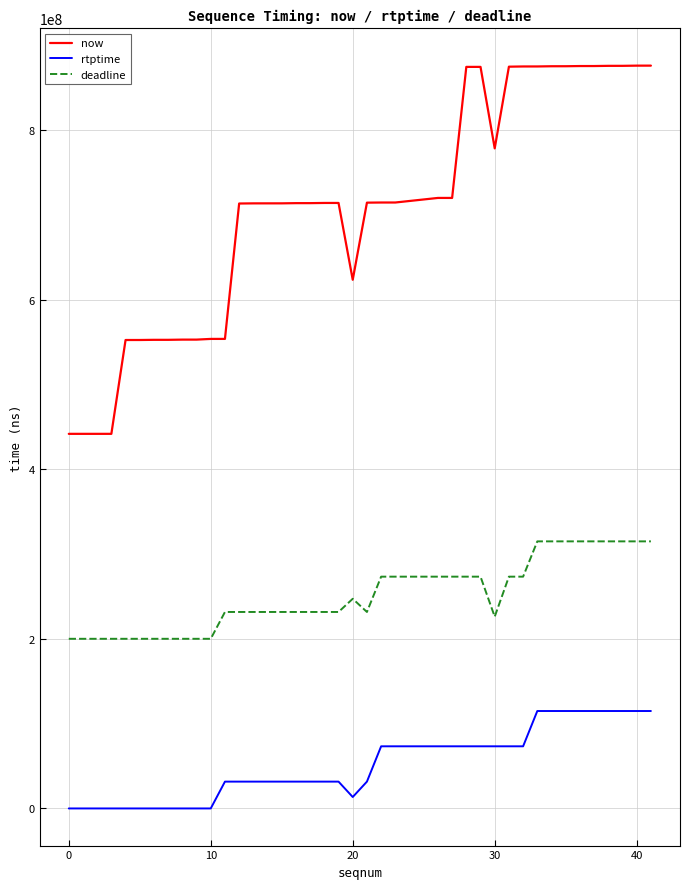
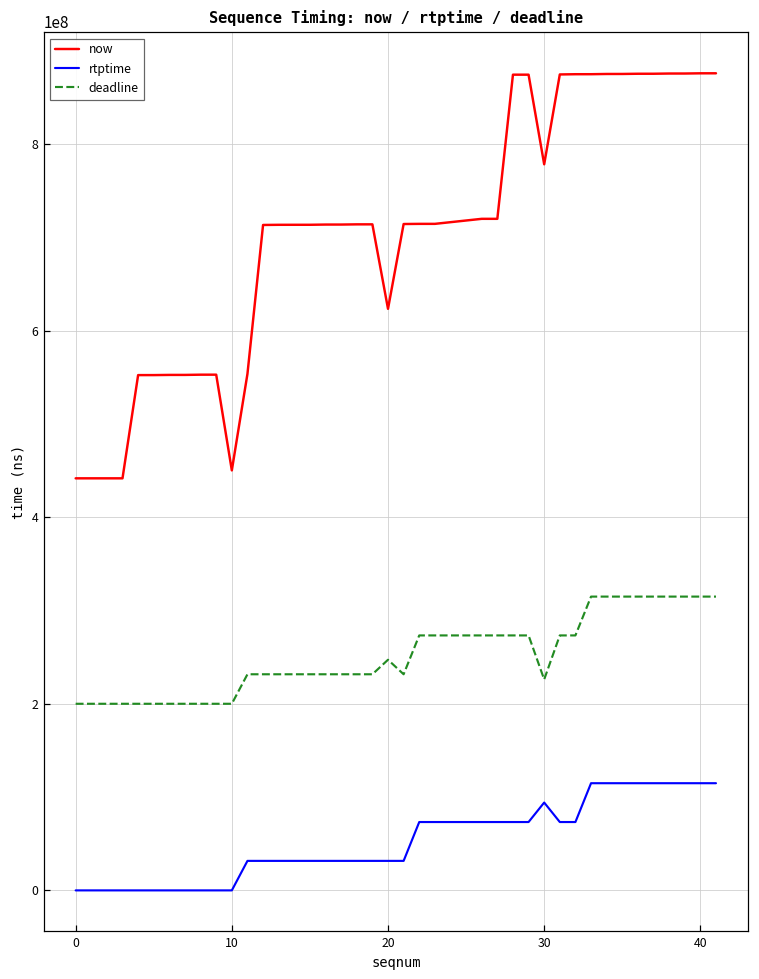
now, 10: 550000000 -> 450000000
rtptime, 20: 10000000 -> 30000000
rtptime, 30: 70000000 -> 90000000
